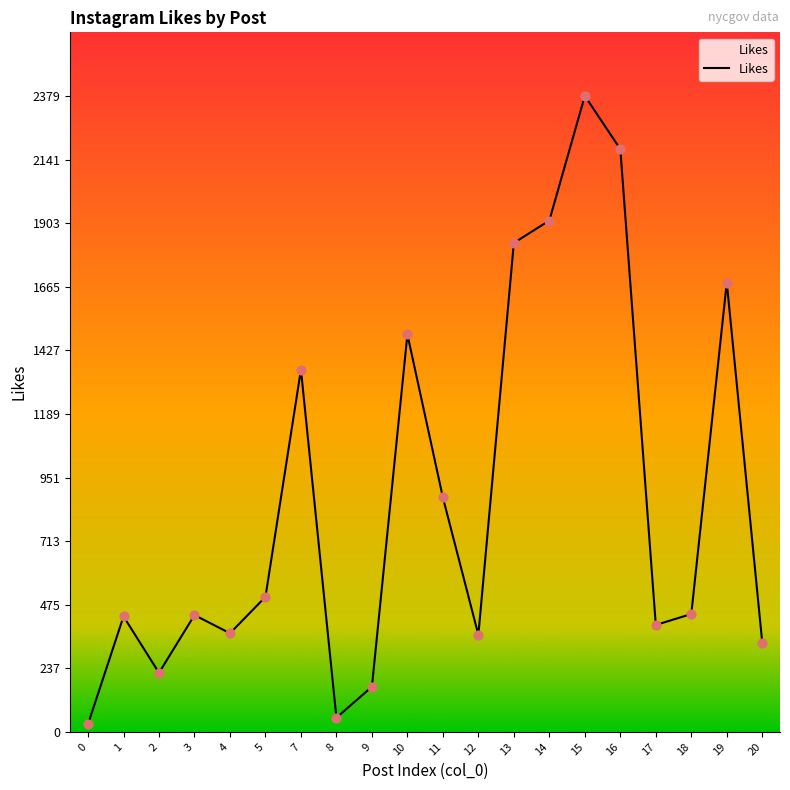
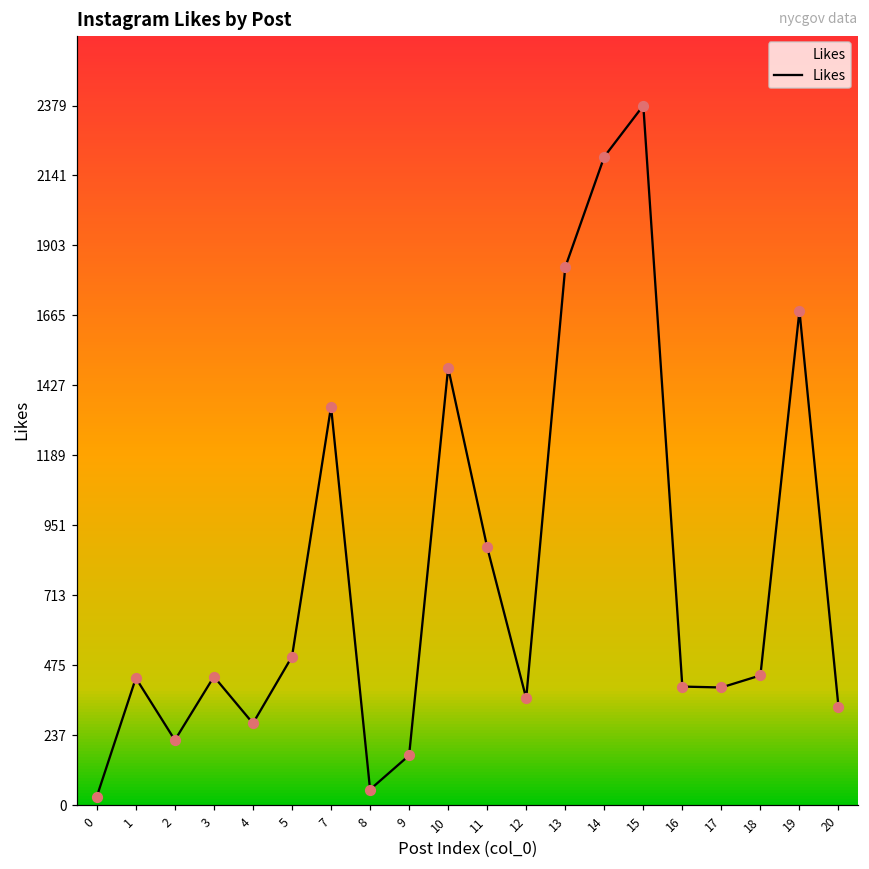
4: 370 -> 280
14: 1910 -> 2210
16: 2180 -> 400
